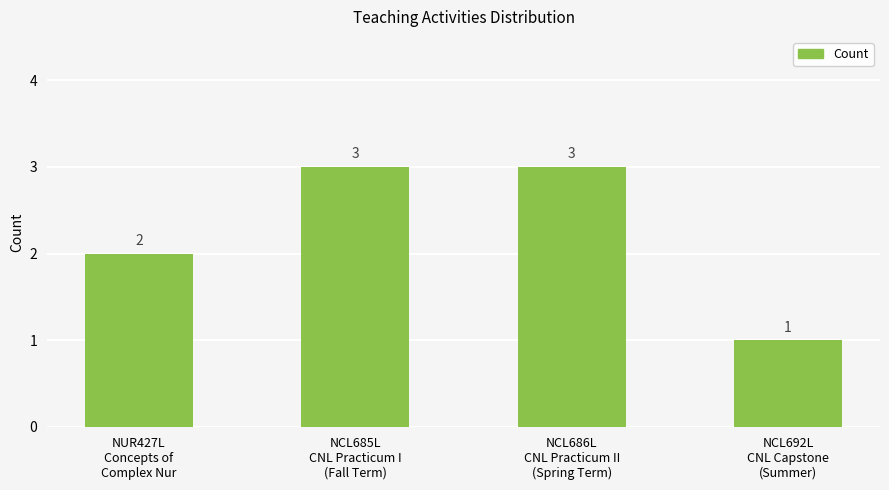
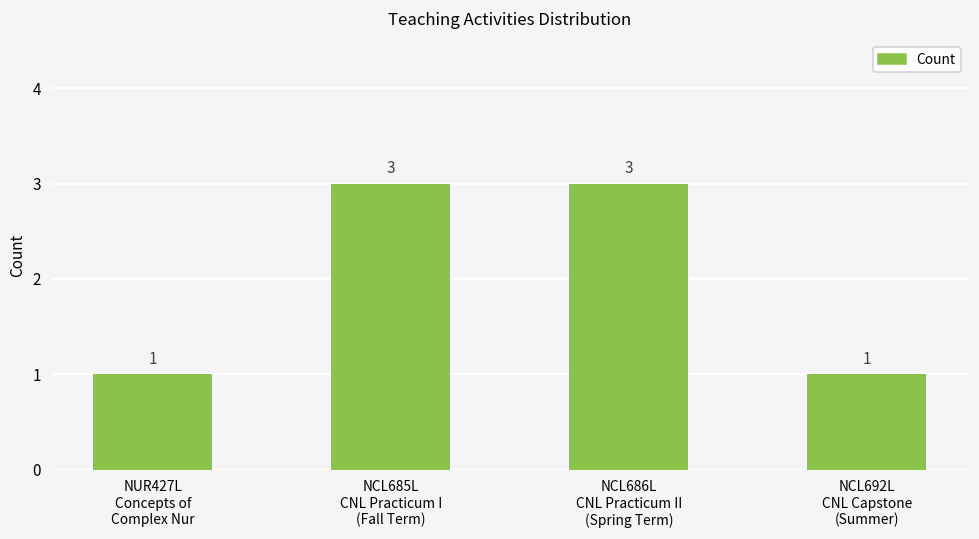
NUR427L Concepts of Complex Nur: 2 -> 1
